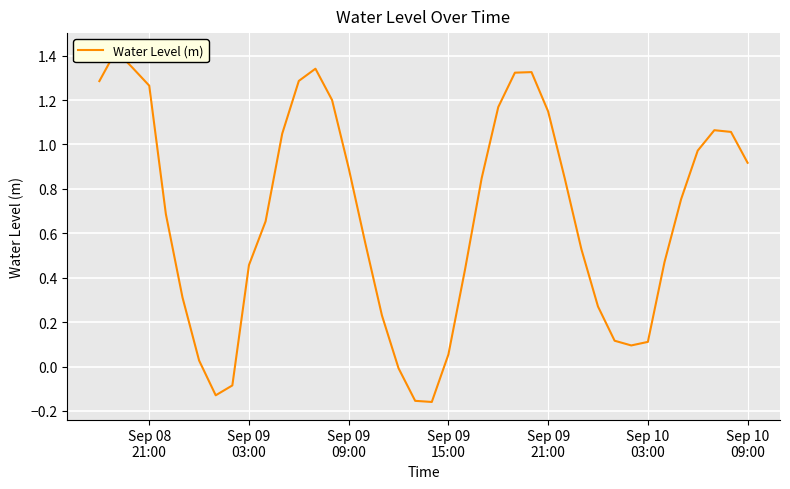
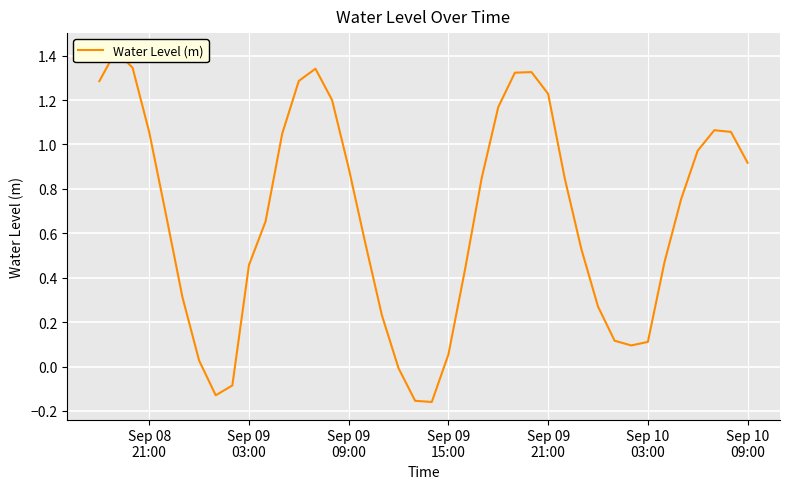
Sep 08 21:00: 1.26 -> 1.06
Sep 09 21:00: 1.15 -> 1.23
